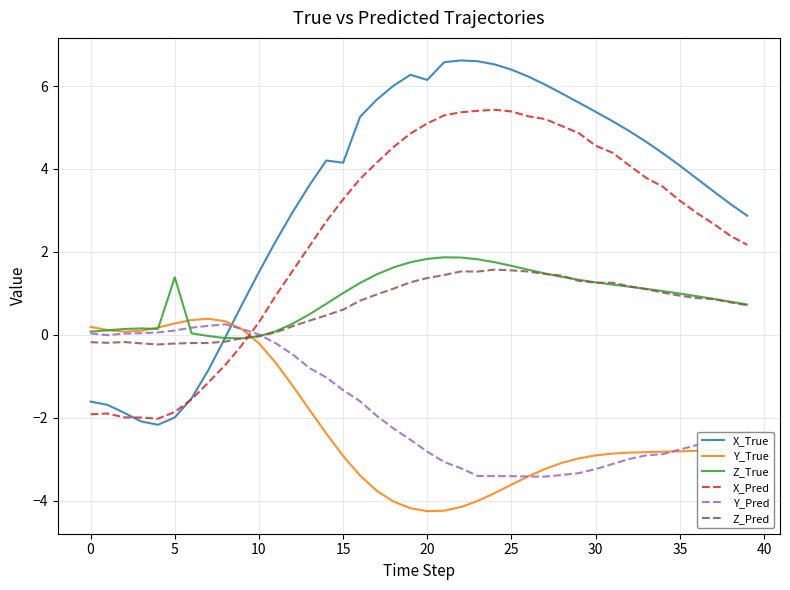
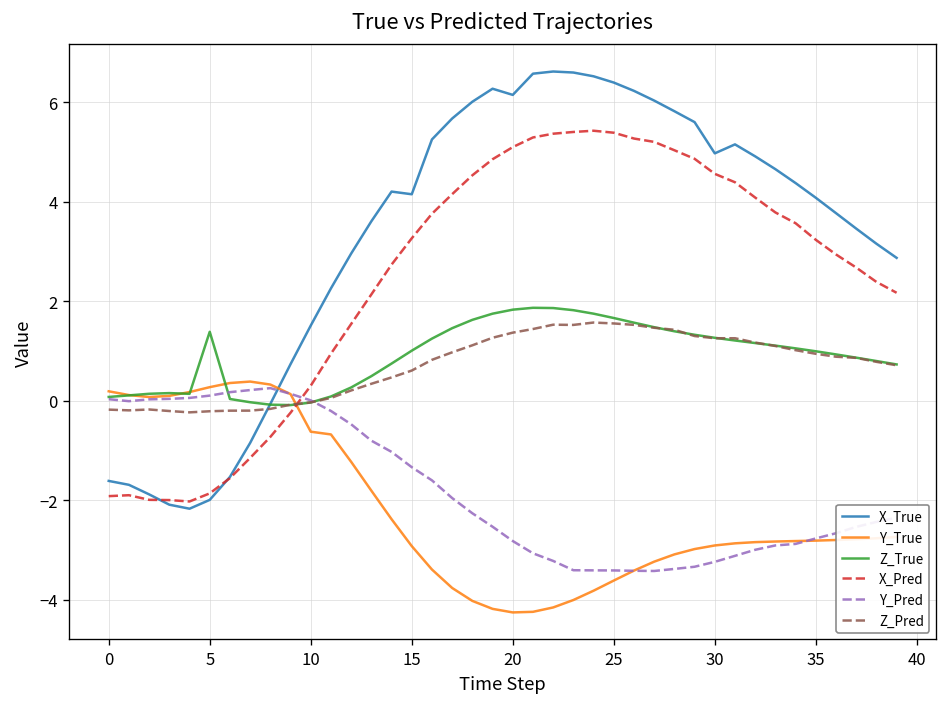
Y_True, 10: -0.2 -> -0.6
X_True, 30: 5.4 -> 5.0
